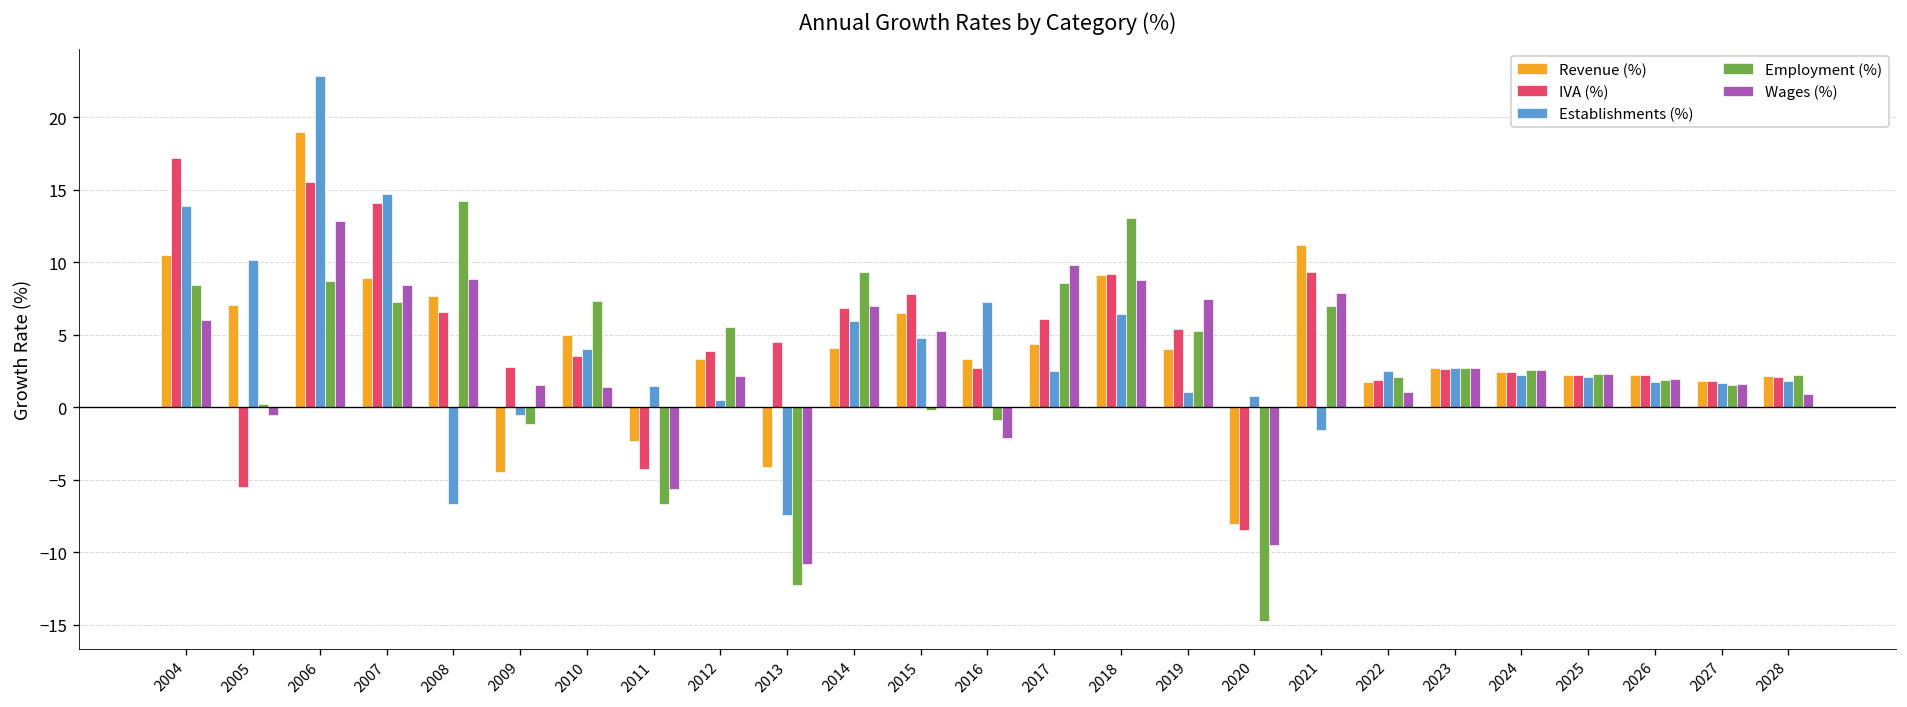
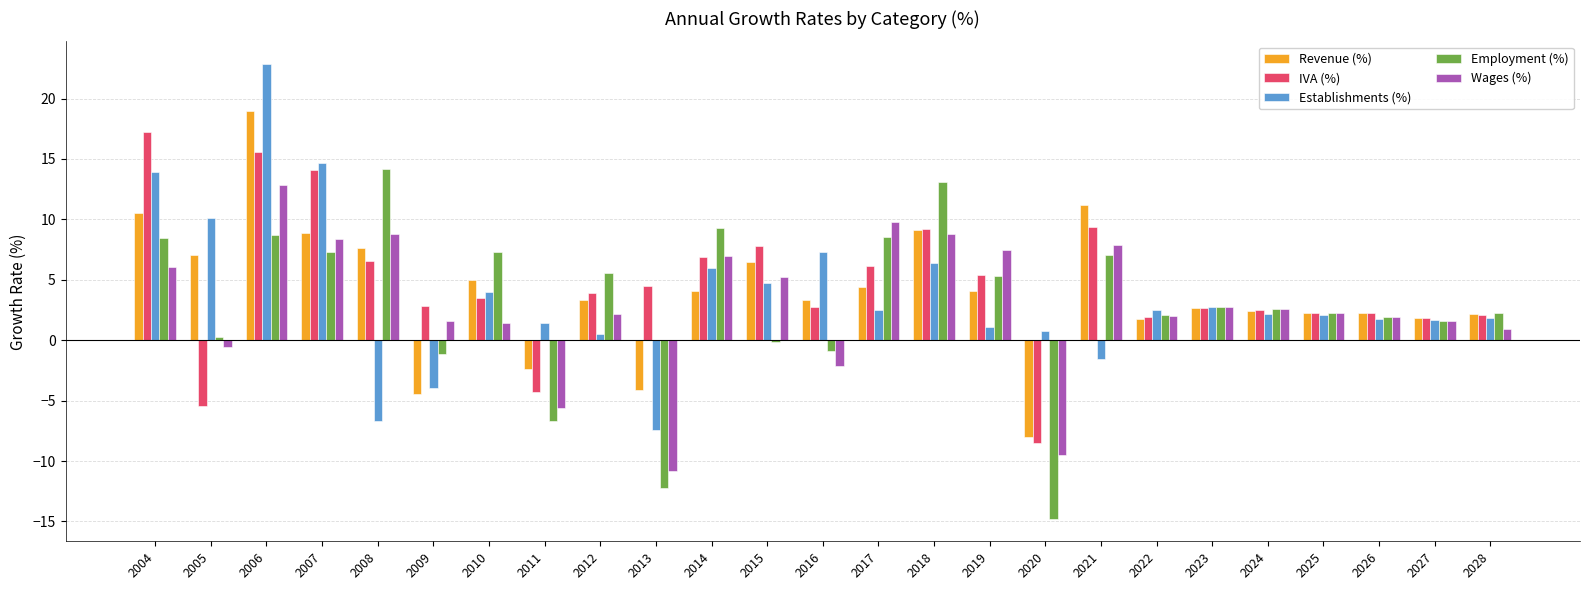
Establishments (%), 2009: -0.6 -> -3.9
Wages (%), 2022: 1.0 -> 2.0
